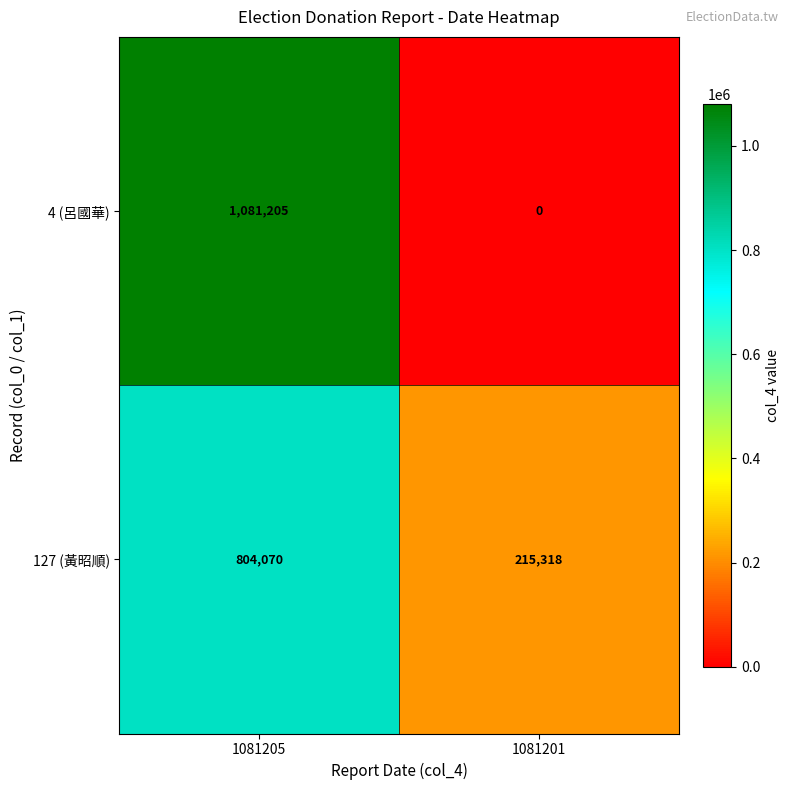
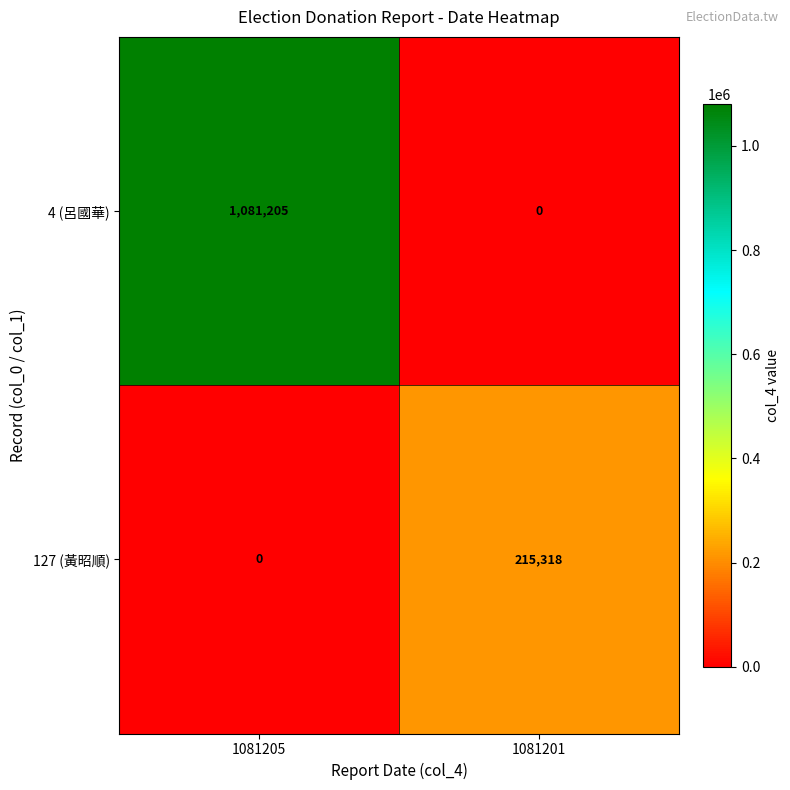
127 (黃昭順), 1081205: 804,070 -> 0
